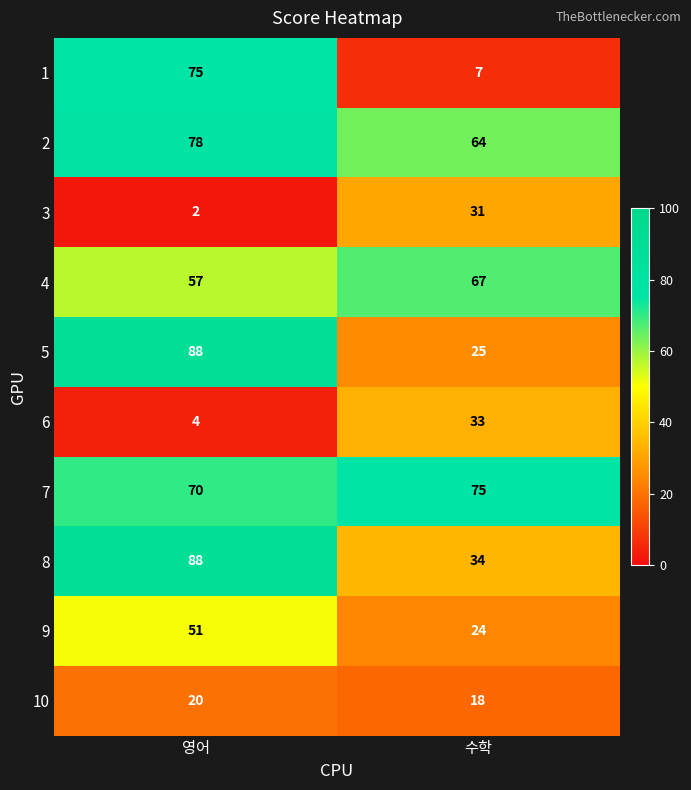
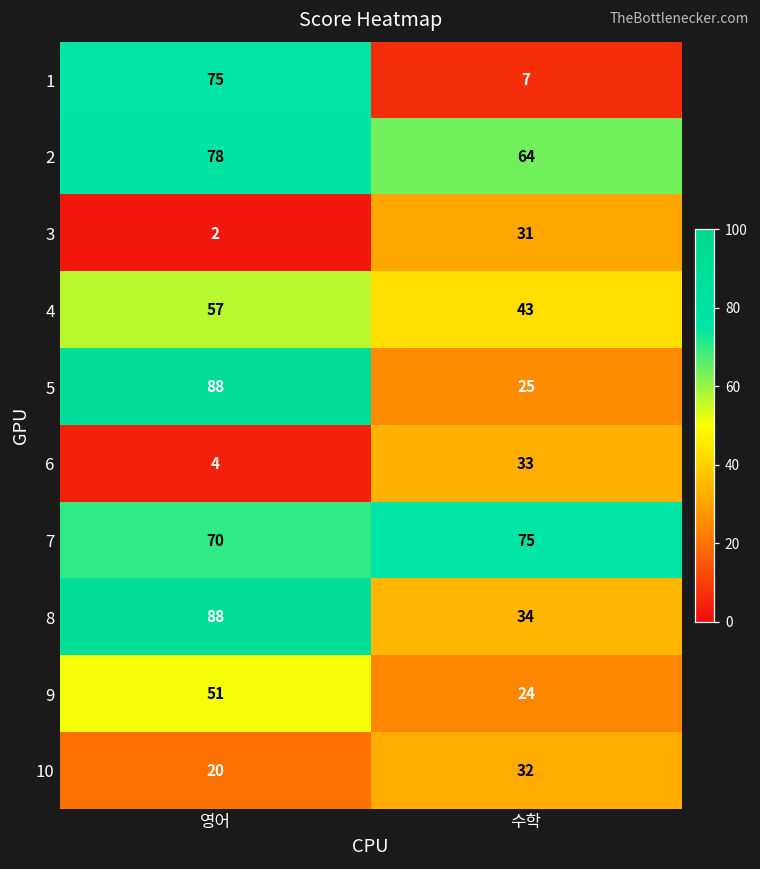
4, 수학: 67 -> 43
10, 수학: 18 -> 32
